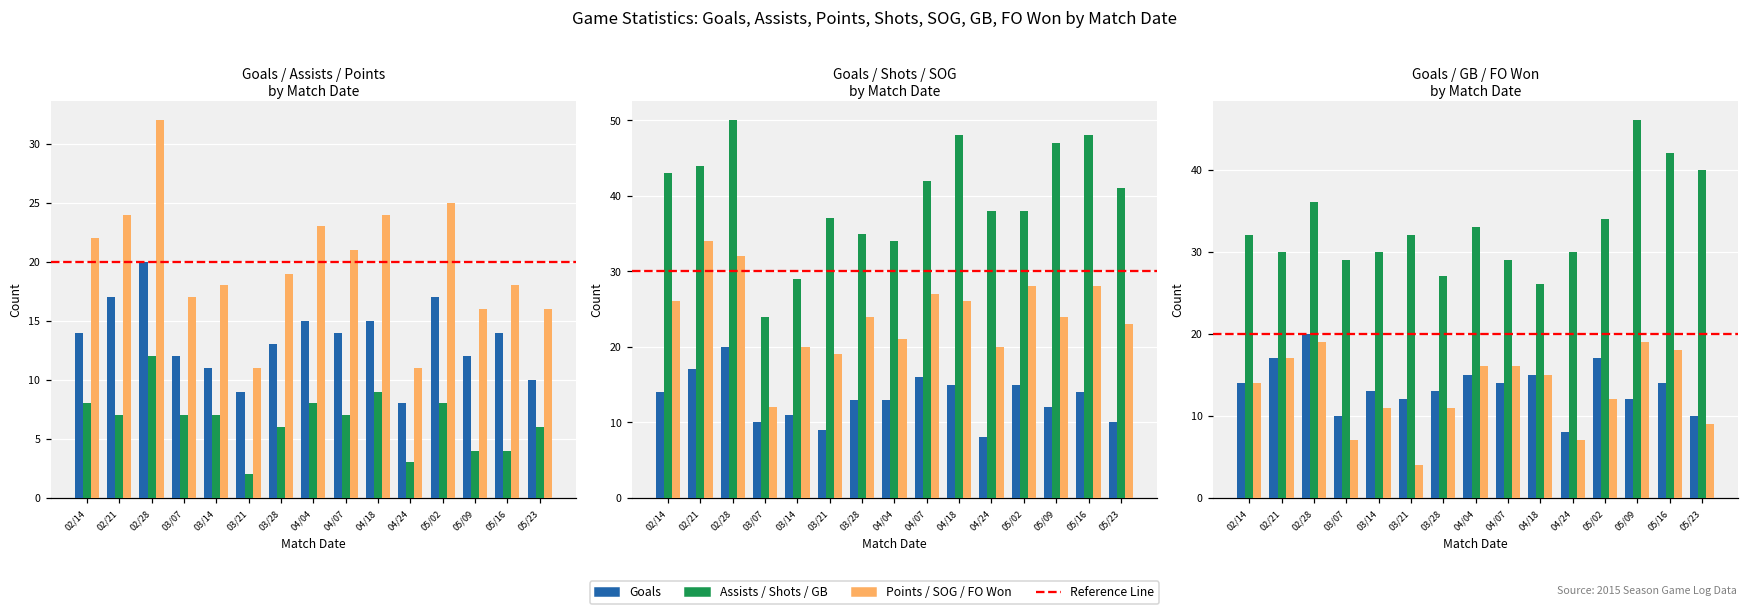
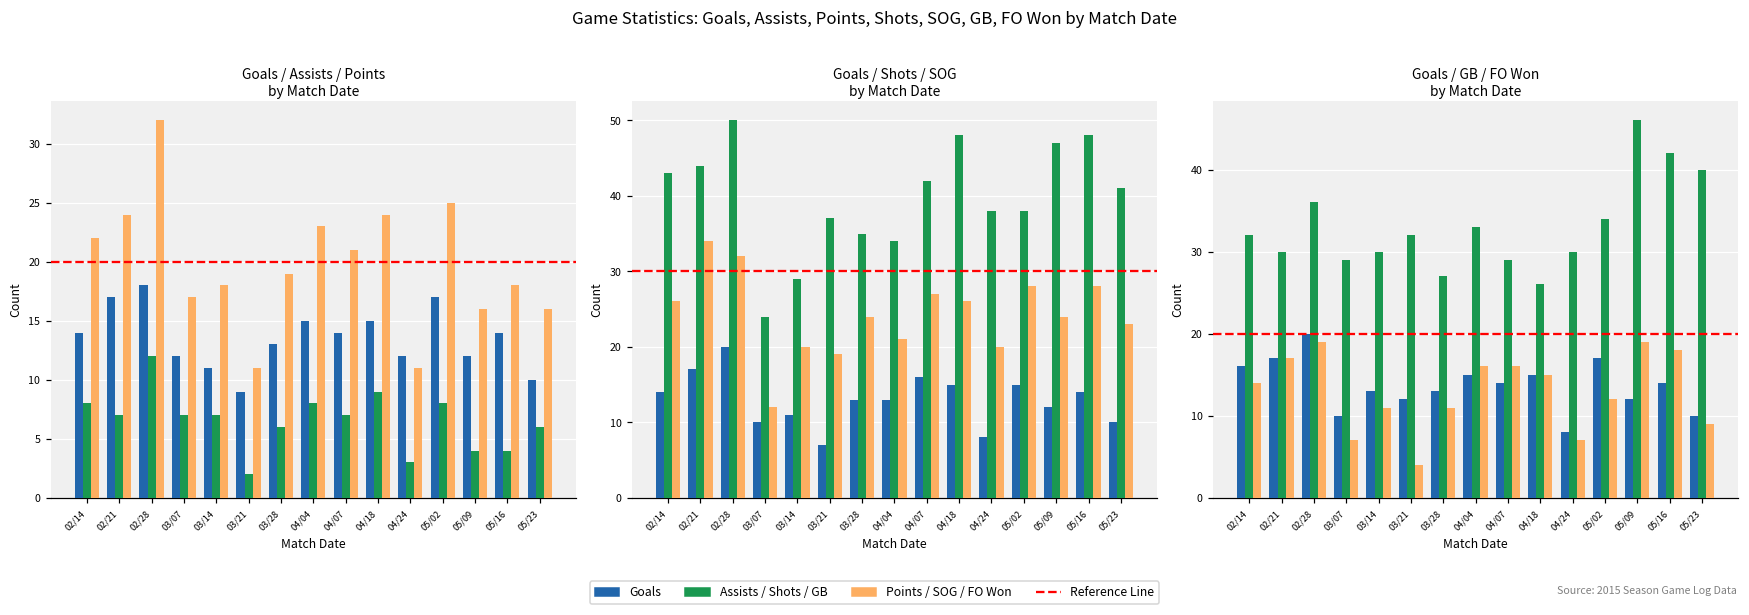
Goals / Assists / Points by Match Date, Goals, 02/28: 20 -> 18
Goals / Assists / Points by Match Date, Goals, 04/24: 8 -> 12
Goals / Shots / SOG by Match Date, Goals, 03/21: 9 -> 7
Goals / GB / FO Won by Match Date, Goals, 02/14: 14 -> 16
